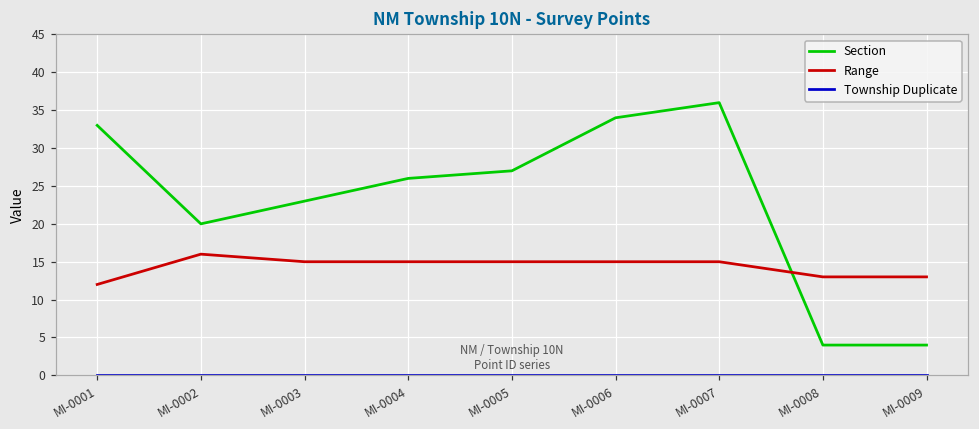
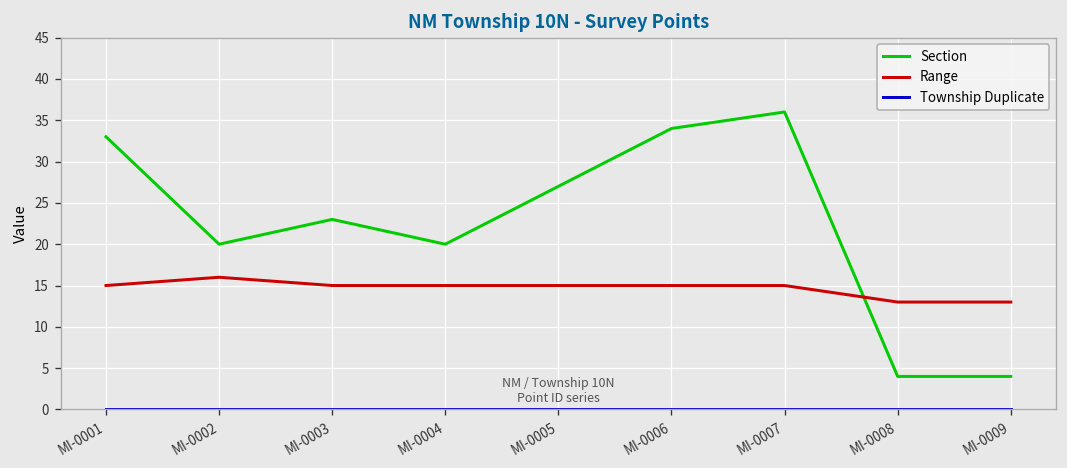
Range, MI-0001: 12 -> 15
Section, MI-0004: 26 -> 20
